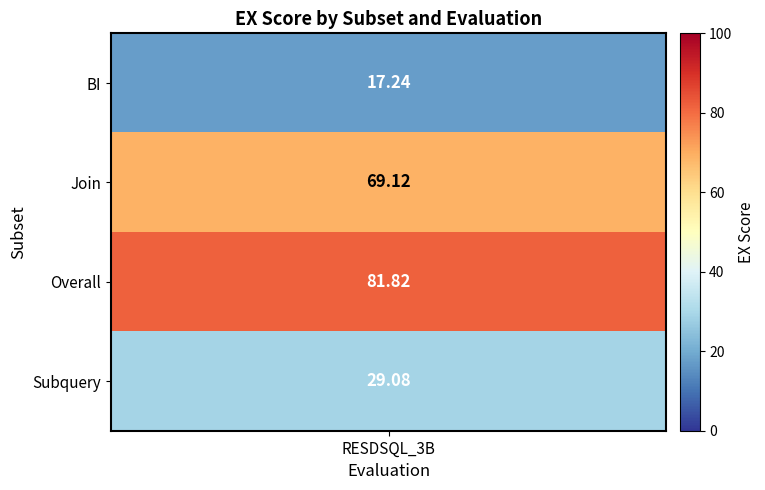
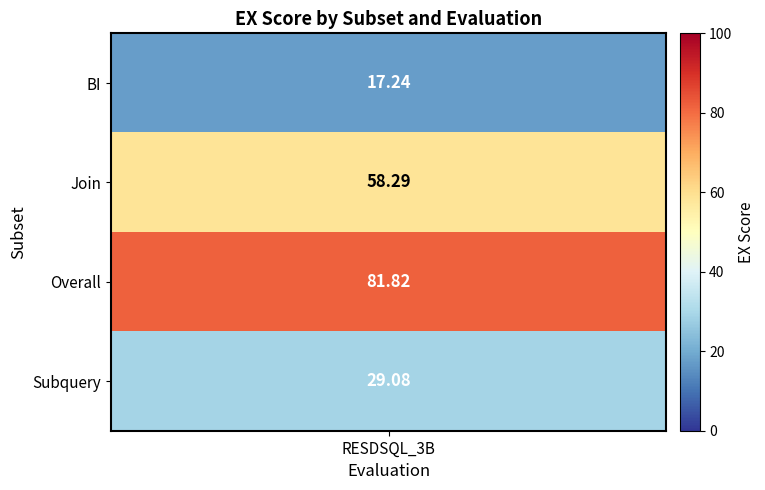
Join, RESDSQL_3B: 69.12 -> 58.29
